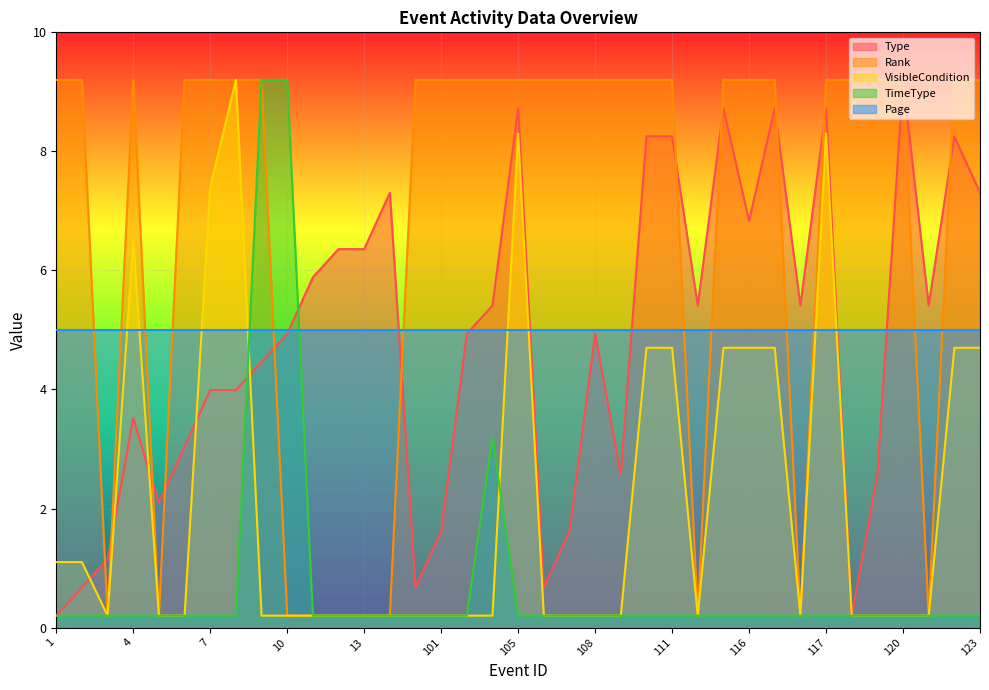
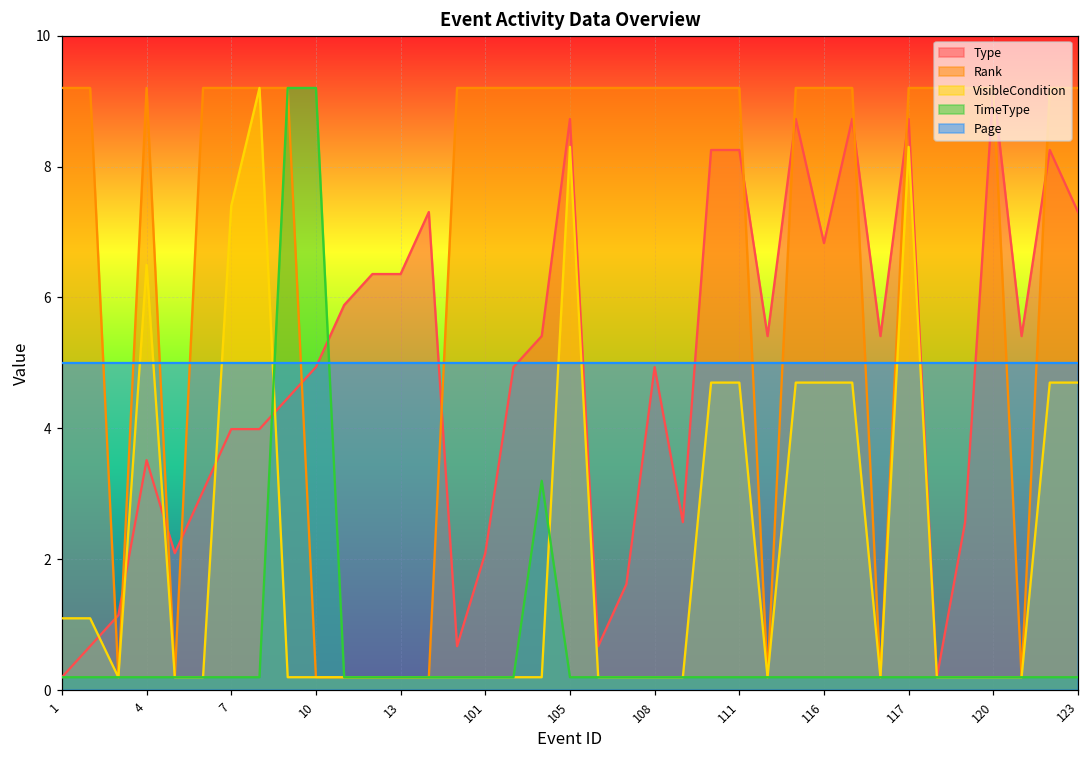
Type, 101: 1.6 -> 2.1
